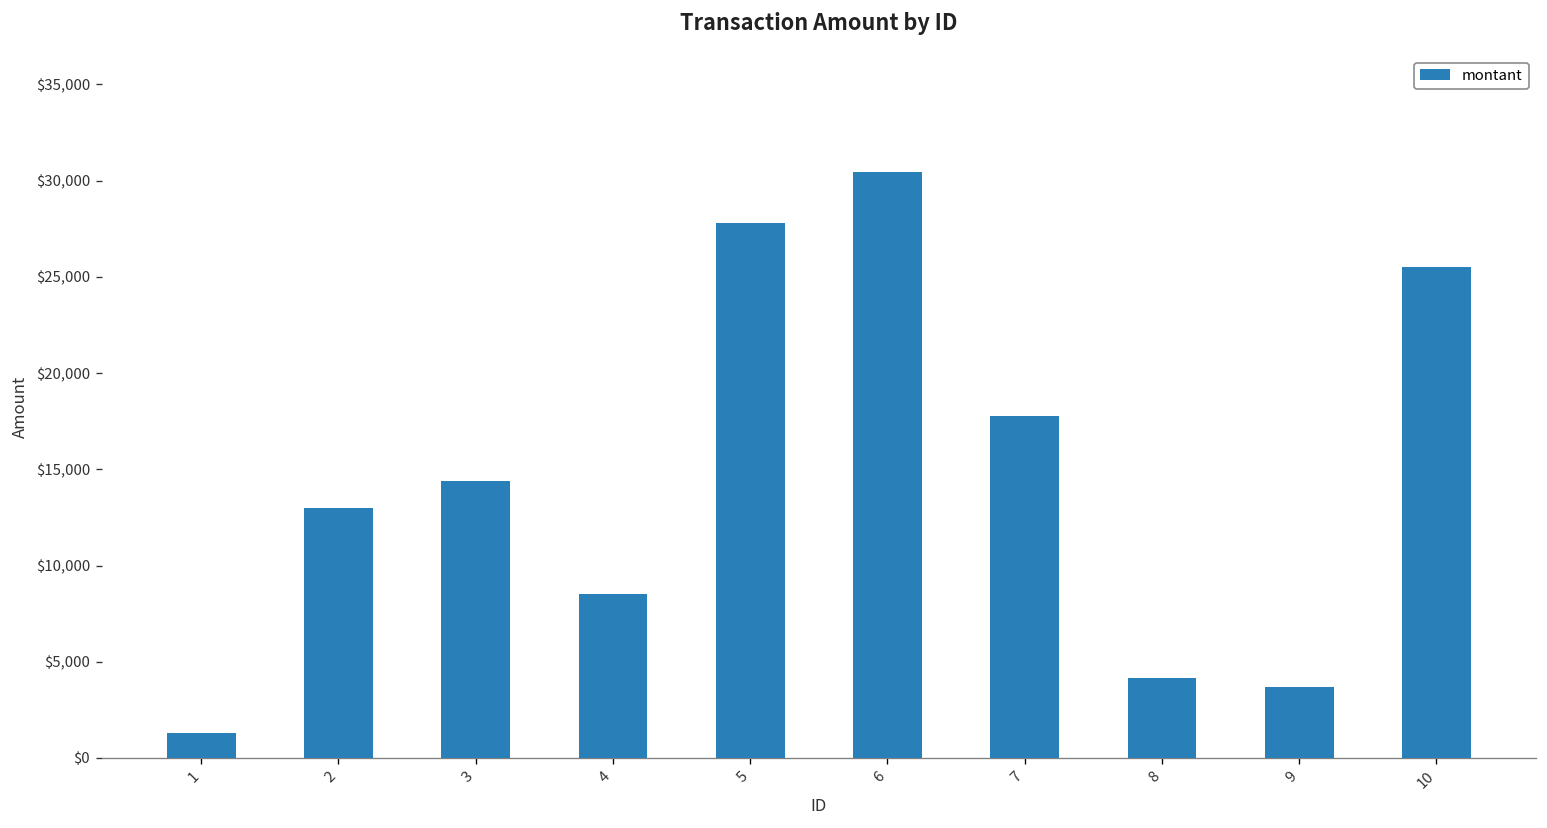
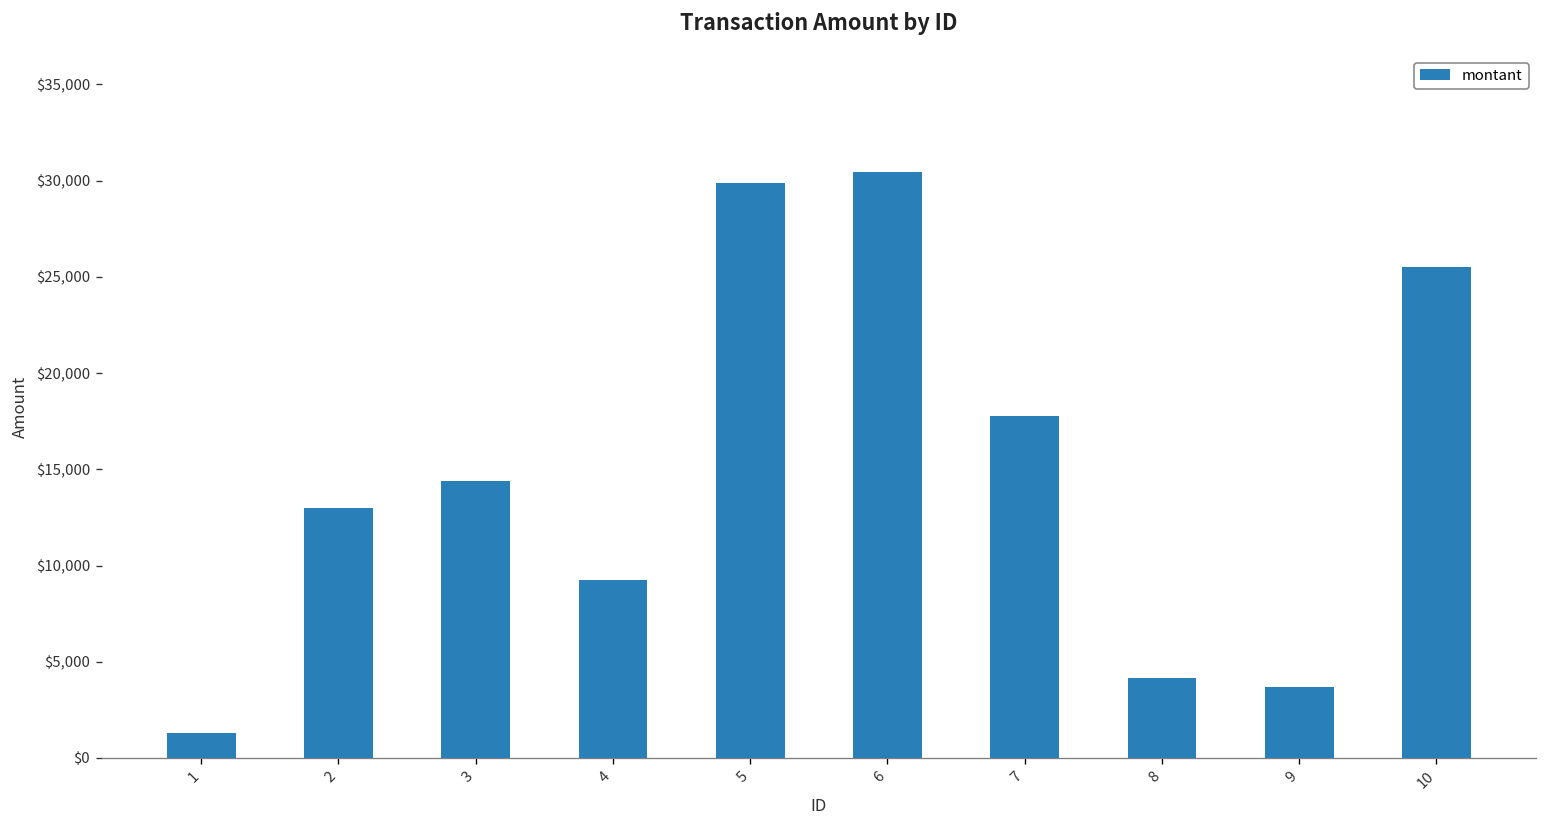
4: $8,500 -> $9,300
5: $27,800 -> $29,900
